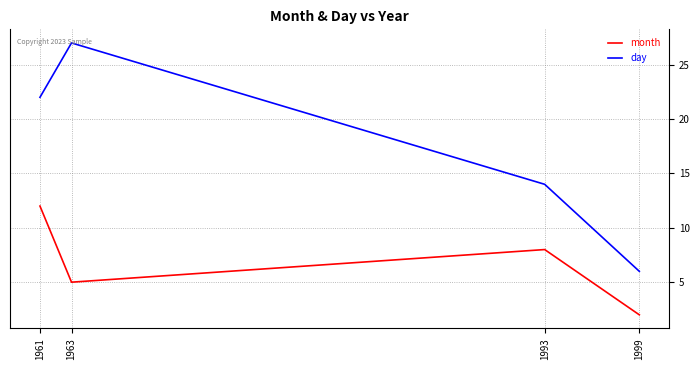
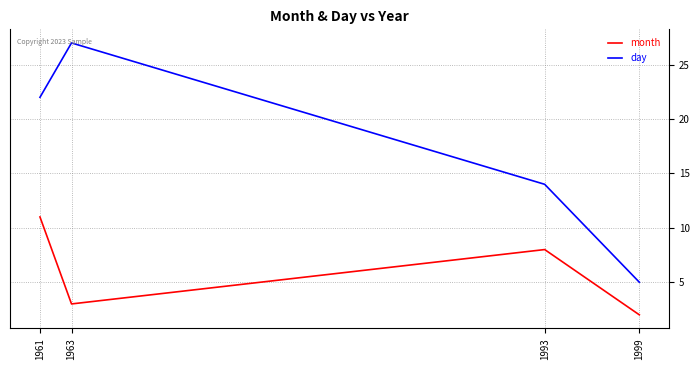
month, 1961: 12 -> 11
month, 1963: 5 -> 3
day, 1999: 6 -> 5
